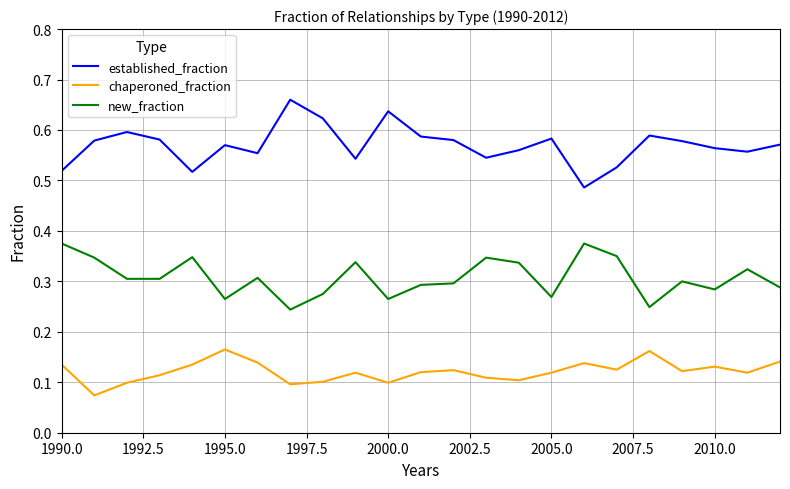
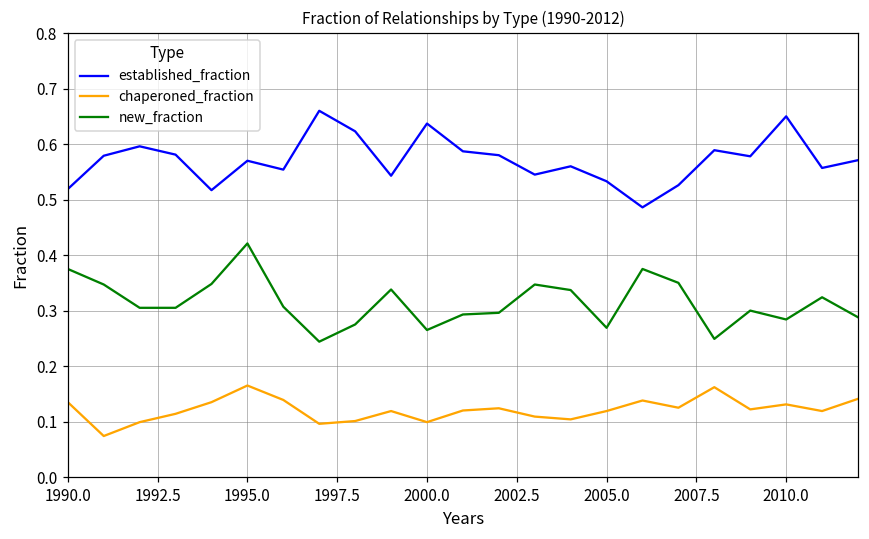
new_fraction, 1995.0: 0.27 -> 0.42
established_fraction, 2005.0: 0.58 -> 0.53
established_fraction, 2010.0: 0.56 -> 0.65
